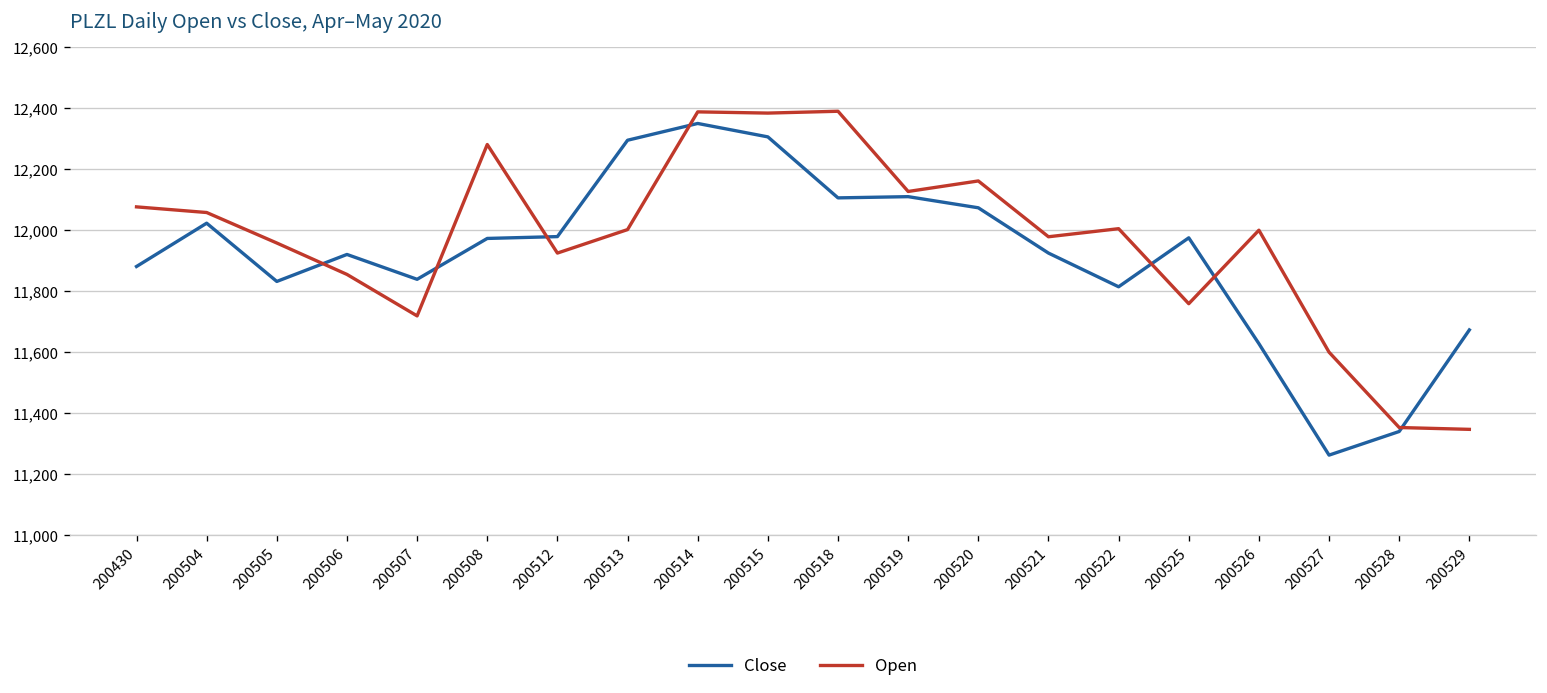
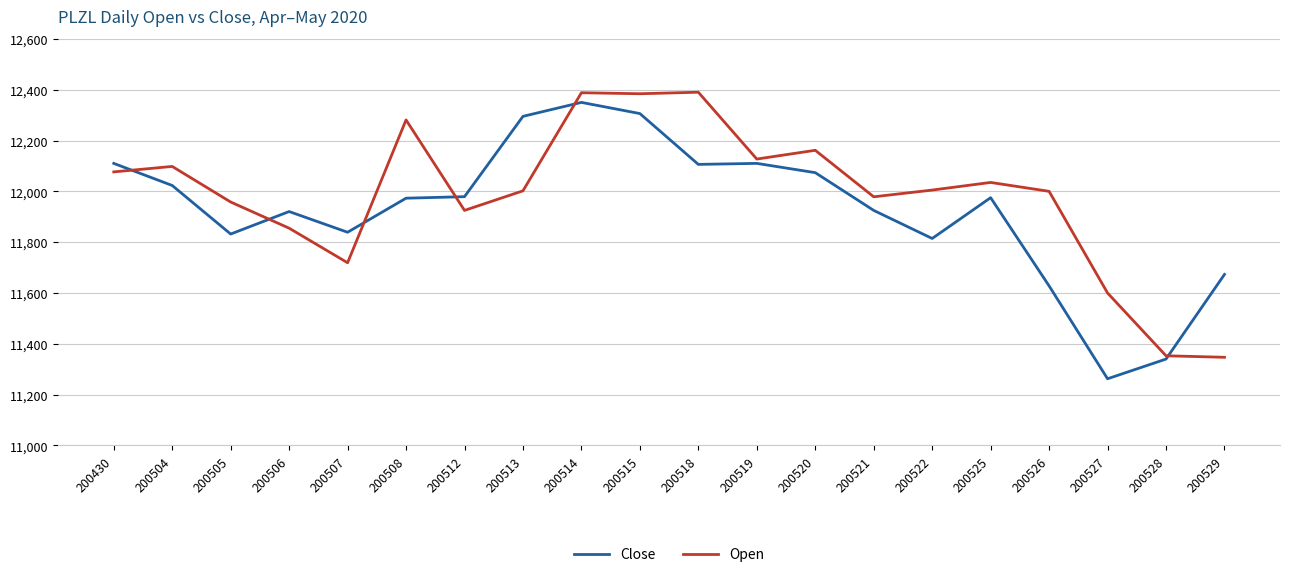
Close, 200430: 11,880 -> 12,110
Open, 200504: 12,060 -> 12,100
Open, 200525: 11,760 -> 12,040
